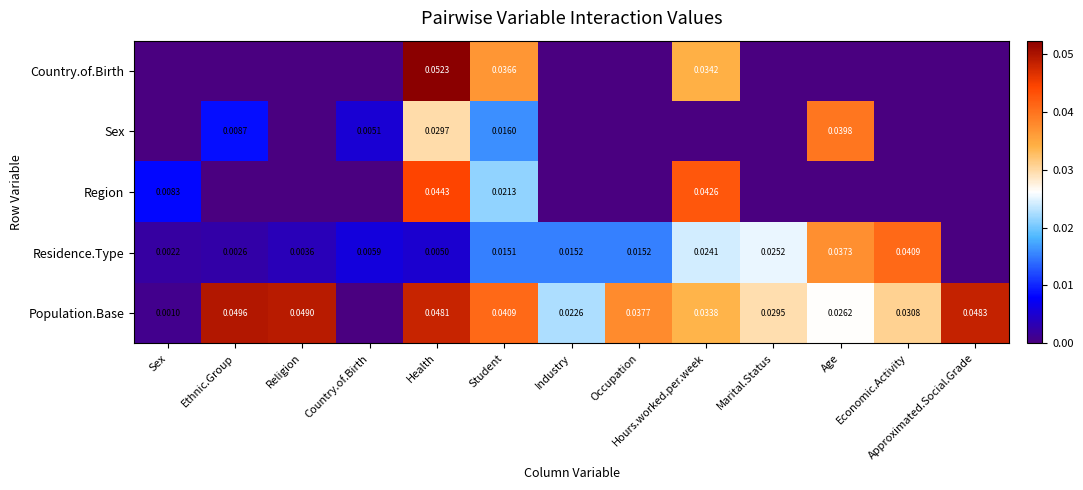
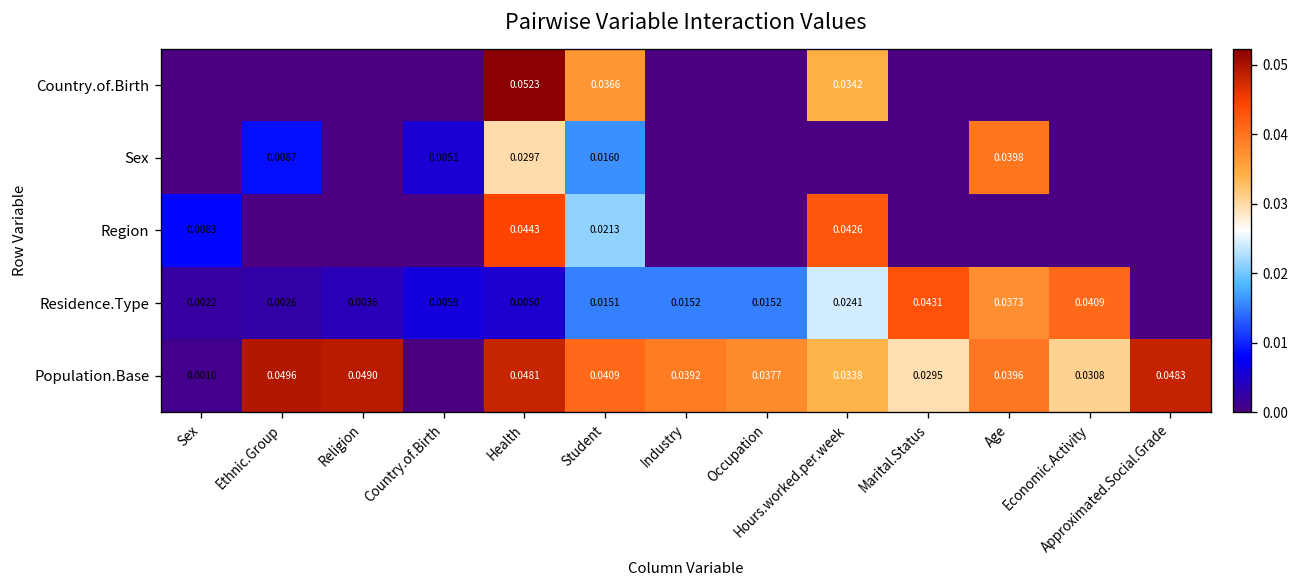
Residence.Type, Marital.Status: 0.0252 -> 0.0431
Population.Base, Industry: 0.0226 -> 0.0392
Population.Base, Age: 0.0262 -> 0.0396
